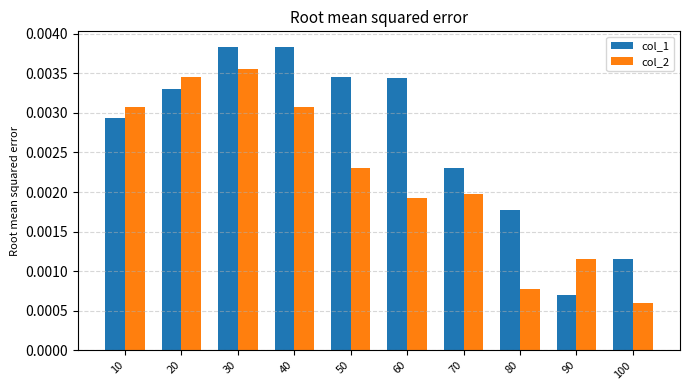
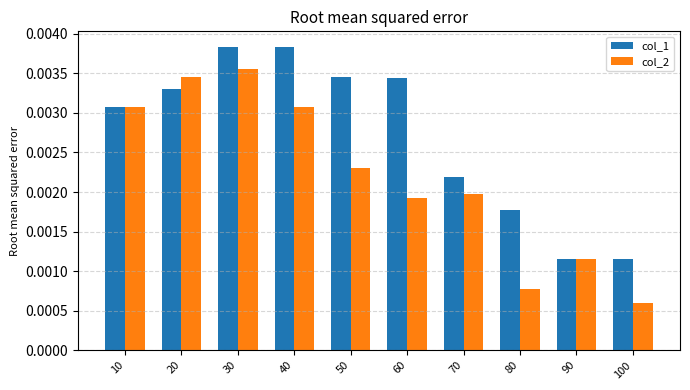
col_1, 10: 0.0029 -> 0.0031
col_1, 70: 0.0023 -> 0.0022
col_1, 90: 0.0007 -> 0.0012
